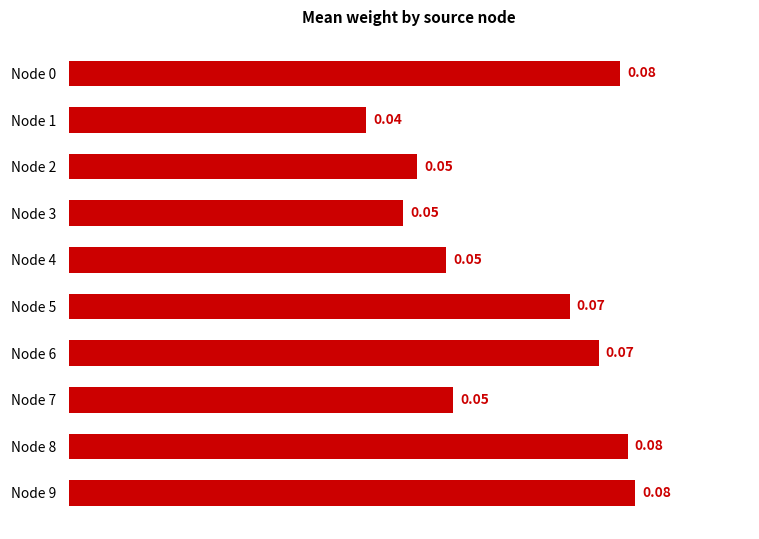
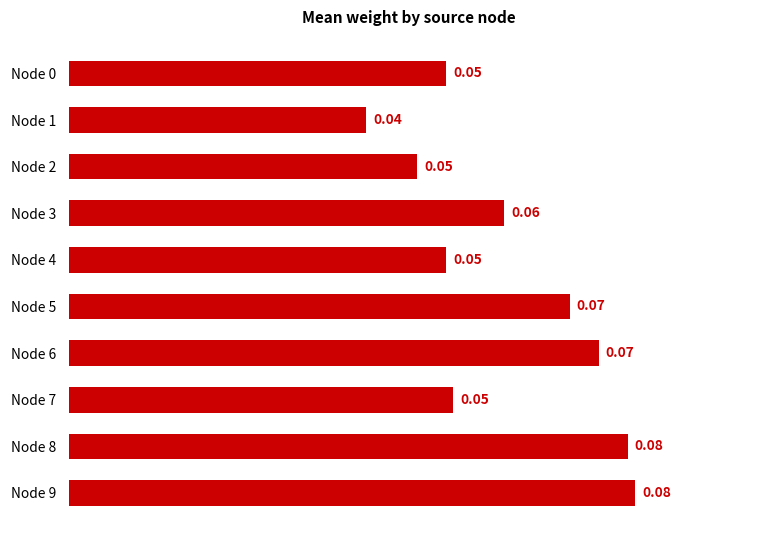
Node 0: 0.08 -> 0.05
Node 3: 0.05 -> 0.06
